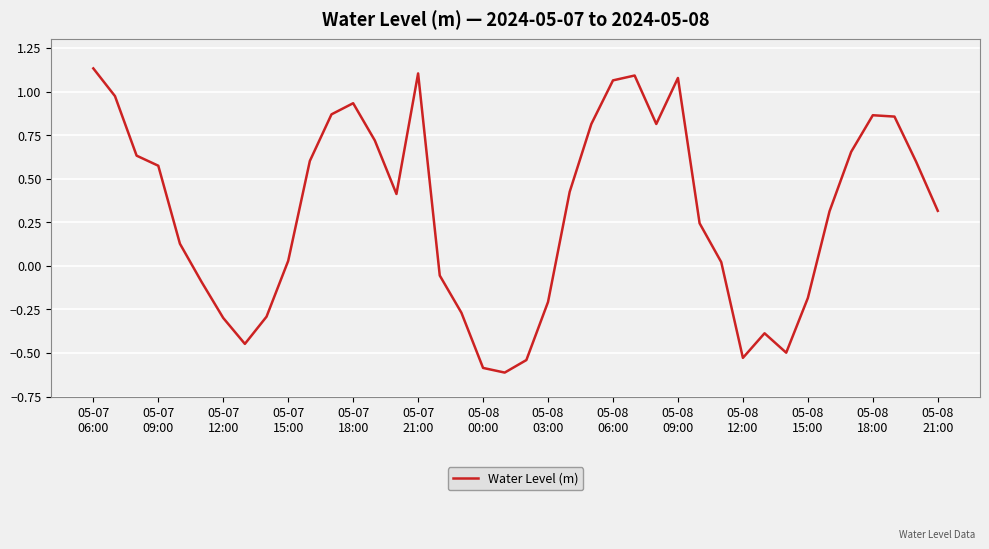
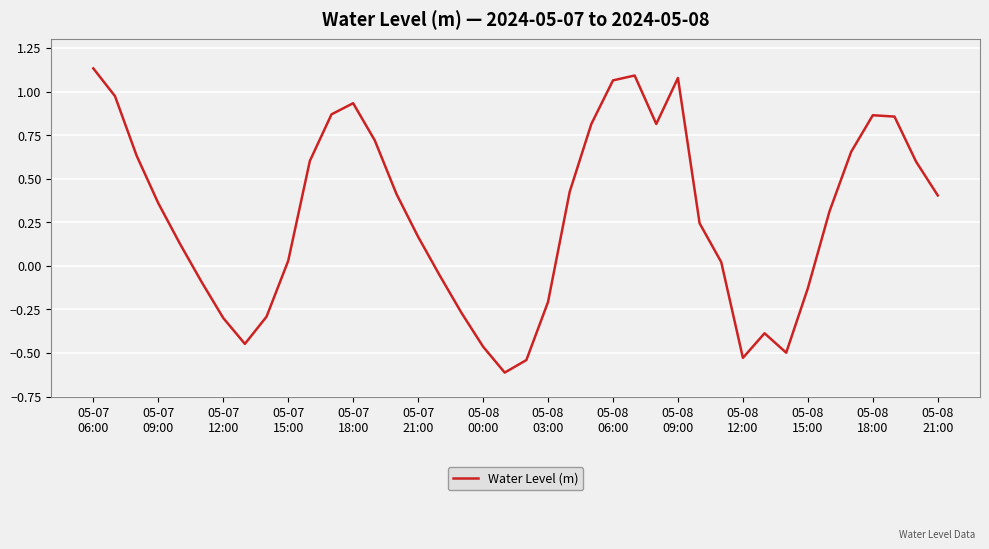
05-07 09:00: 0.57 -> 0.36
05-07 21:00: 1.10 -> 0.17
05-08 00:00: -0.59 -> -0.46
05-08 15:00: -0.18 -> -0.13
05-08 21:00: 0.32 -> 0.40
